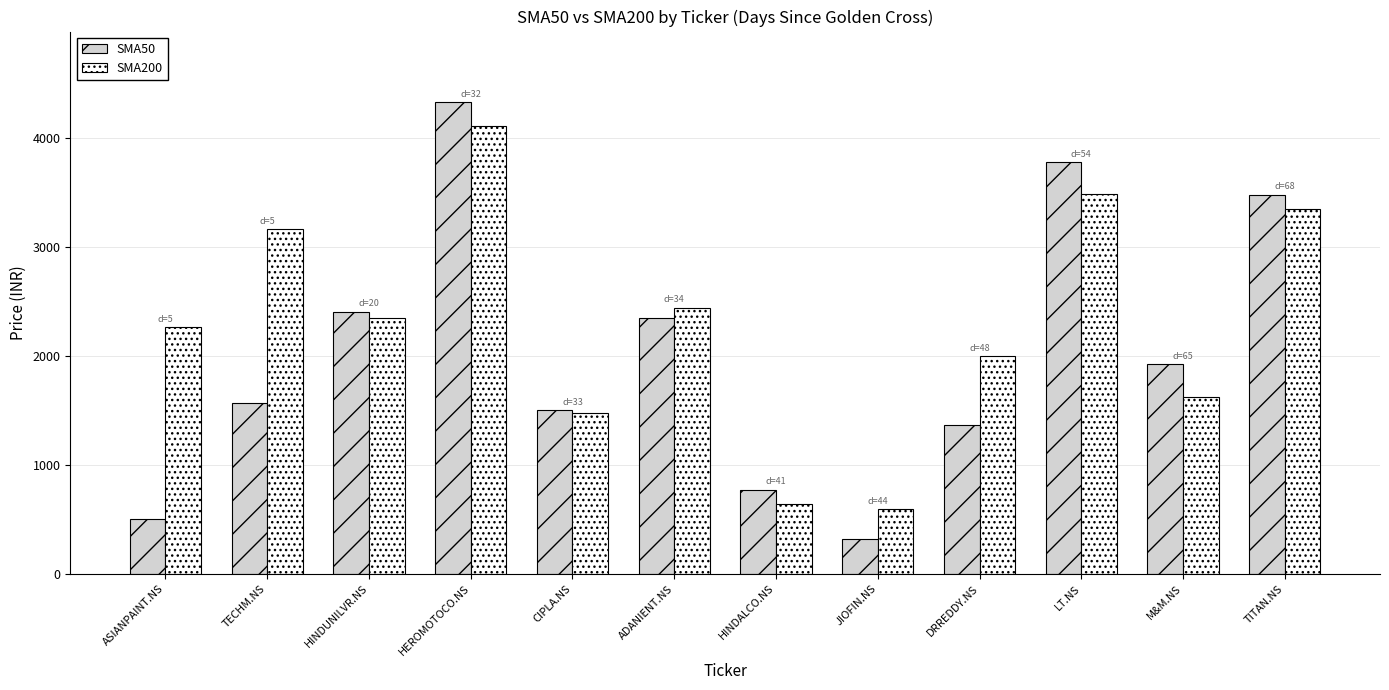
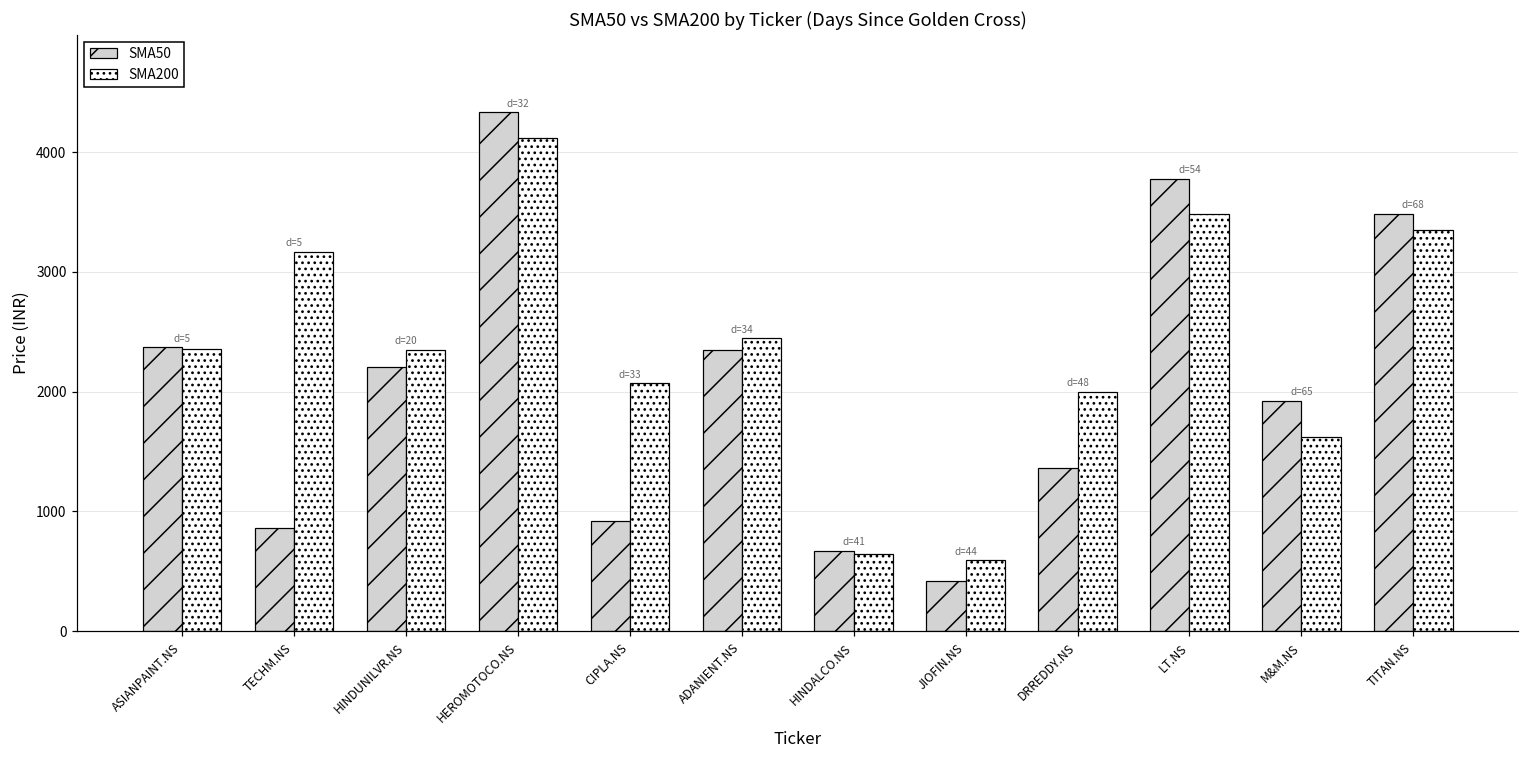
SMA50, ASIANPAINT.NS: 500 -> 2370
SMA200, ASIANPAINT.NS: 2260 -> 2350
SMA50, TECHM.NS: 1570 -> 860
SMA50, HINDUNILVR.NS: 2410 -> 2200
SMA50, CIPLA.NS: 1500 -> 920
SMA200, CIPLA.NS: 1480 -> 2070
SMA50, HINDALCO.NS: 770 -> 670
SMA50, JIOFIN.NS: 320 -> 420
